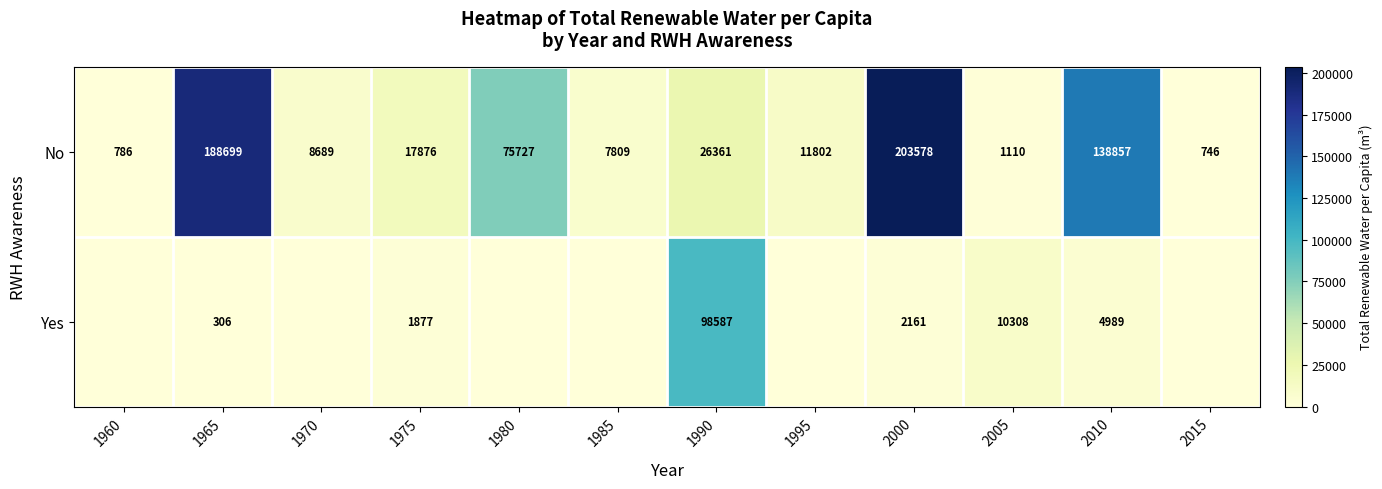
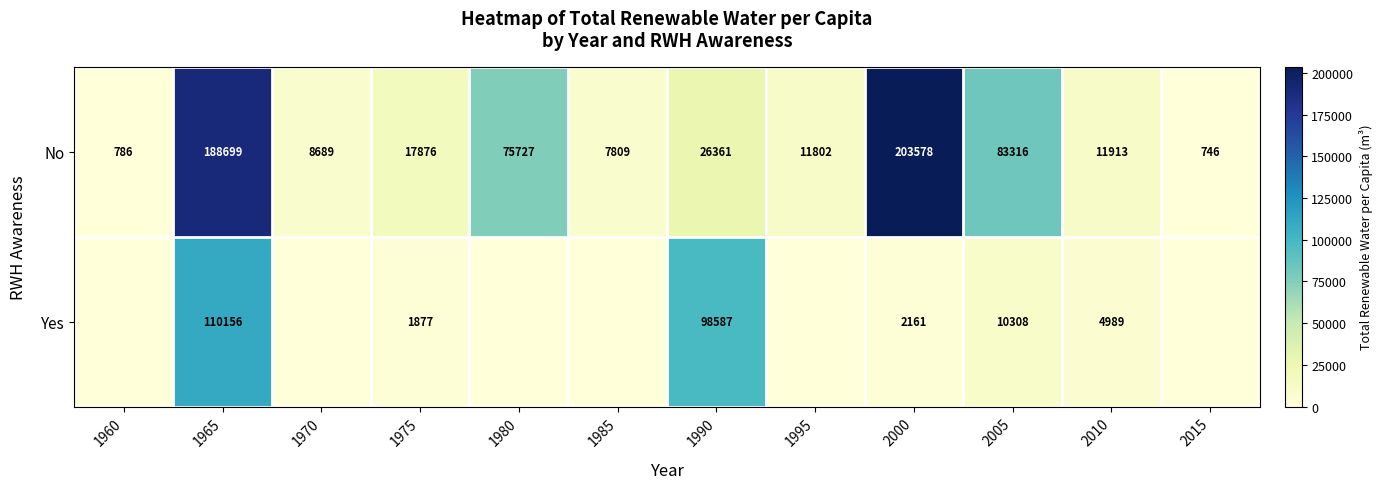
No, 2005: 1110 -> 83316
No, 2010: 138857 -> 11913
Yes, 1965: 306 -> 110156
